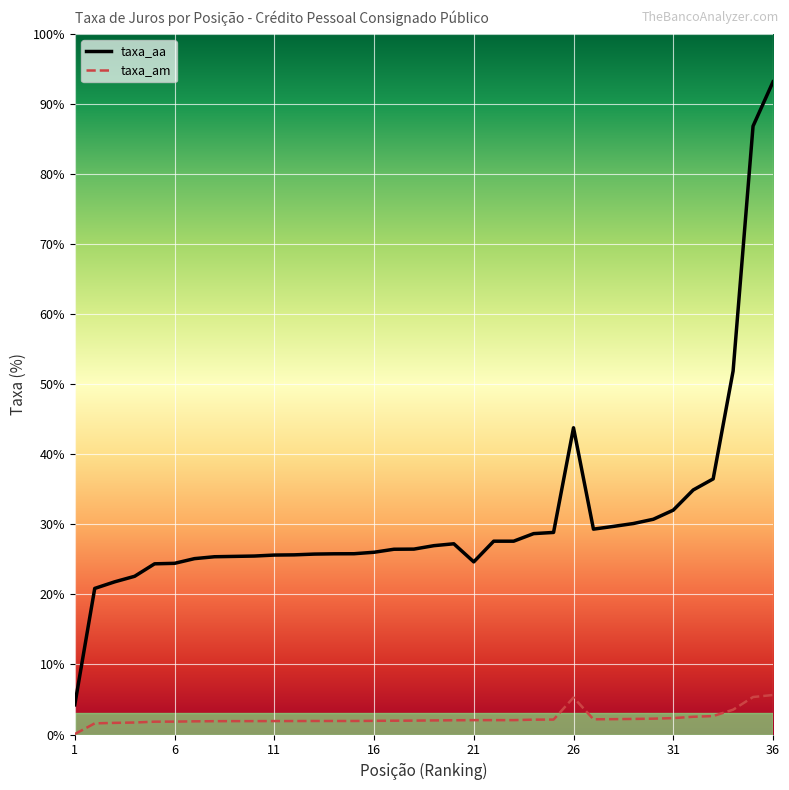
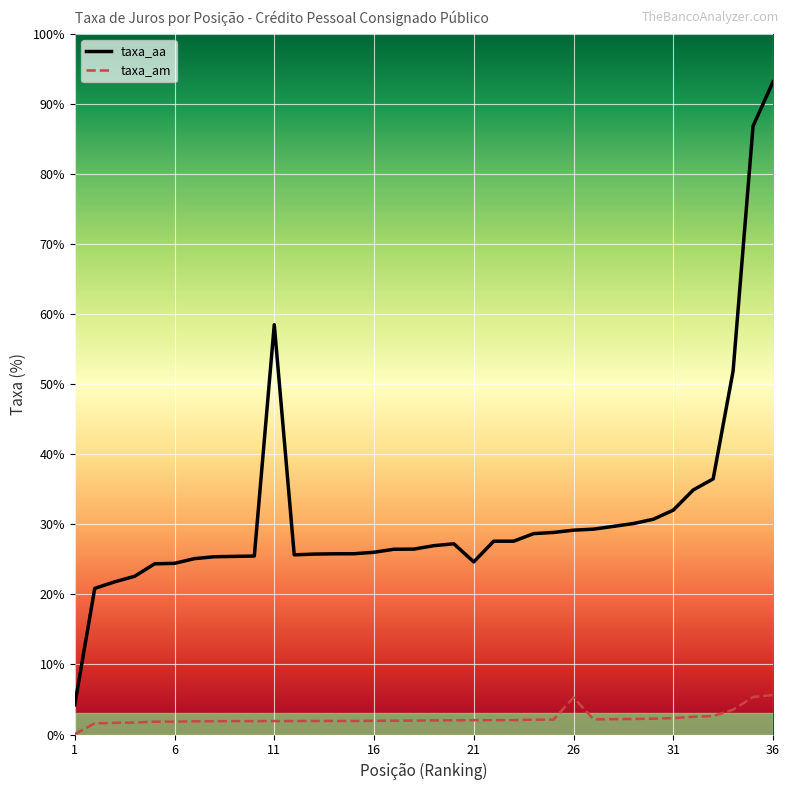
taxa_aa, 11: 26% -> 58%
taxa_aa, 26: 44% -> 29%
